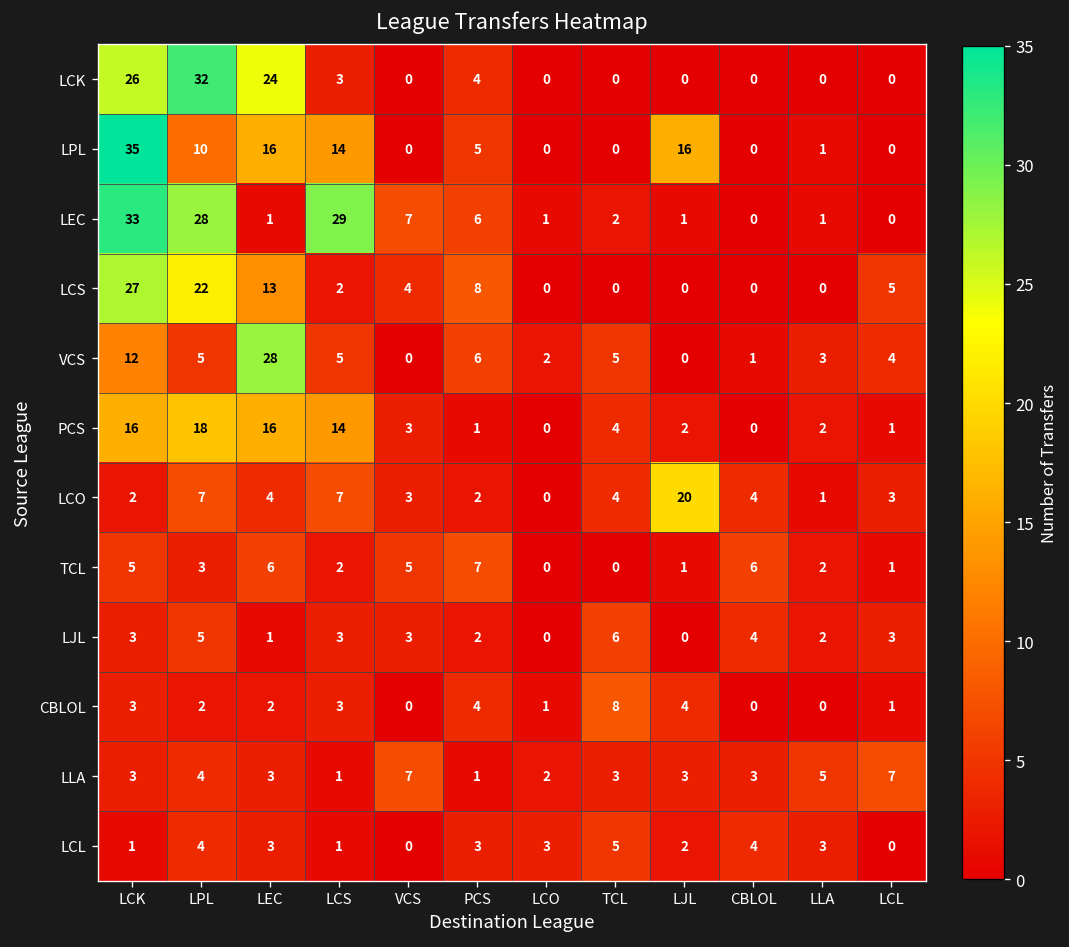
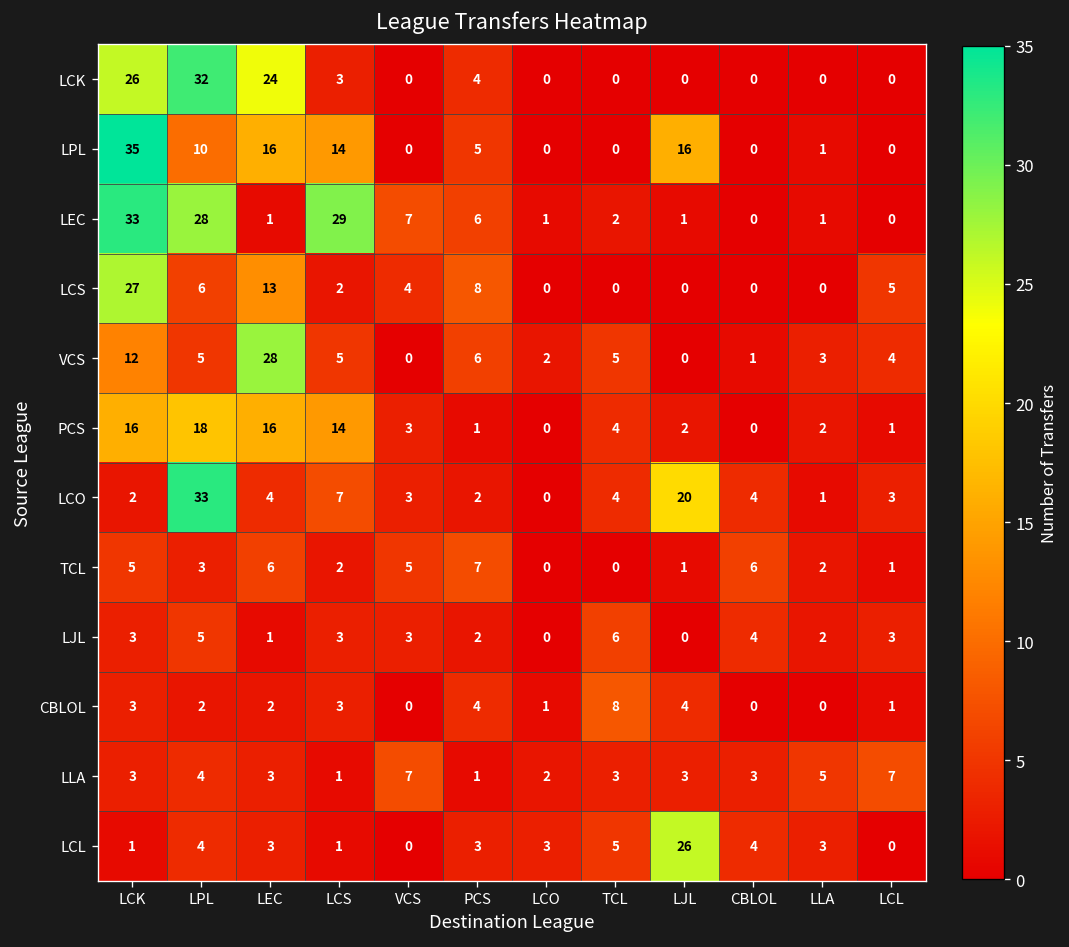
LCS, LPL: 22 -> 6
LCO, LPL: 7 -> 33
LCL, LJL: 2 -> 26
